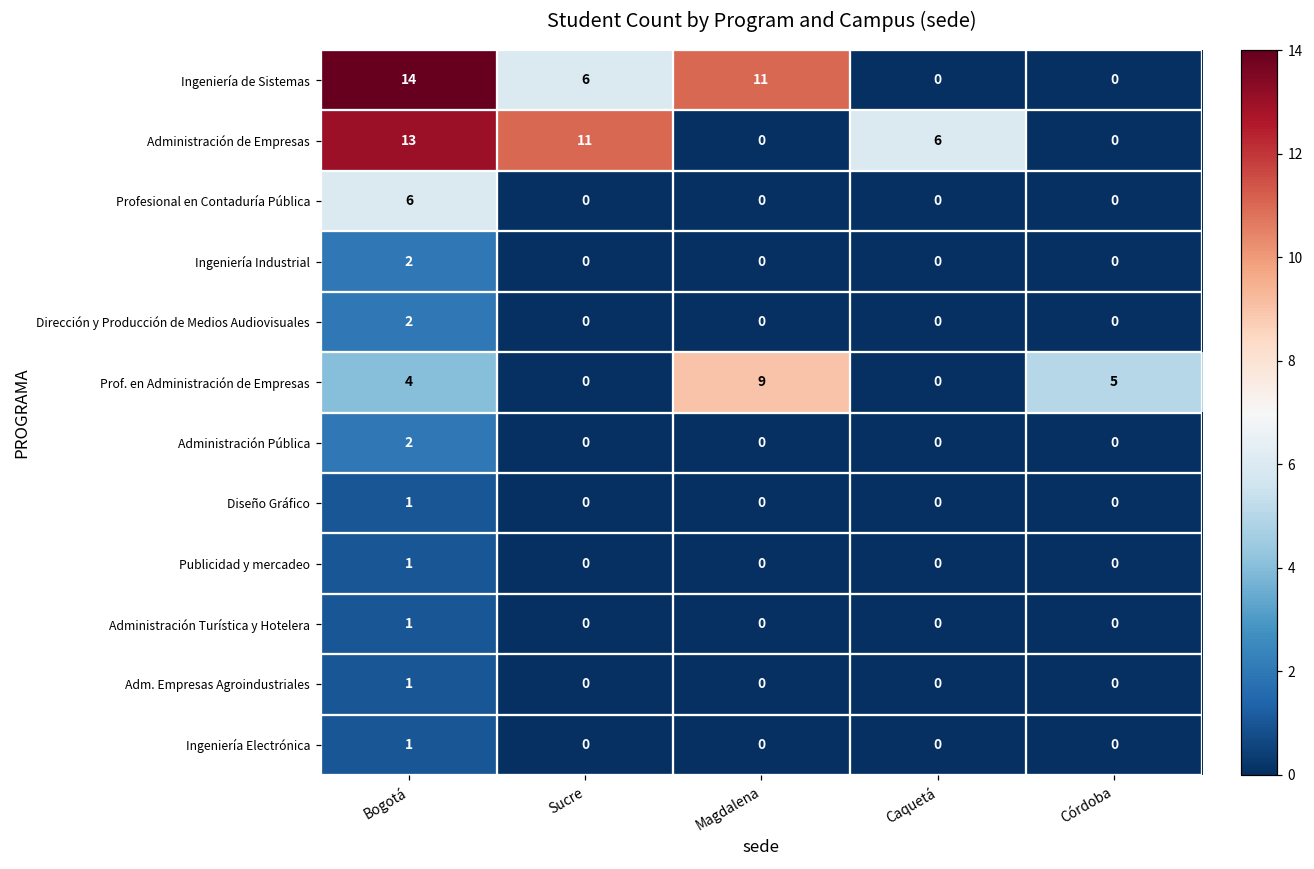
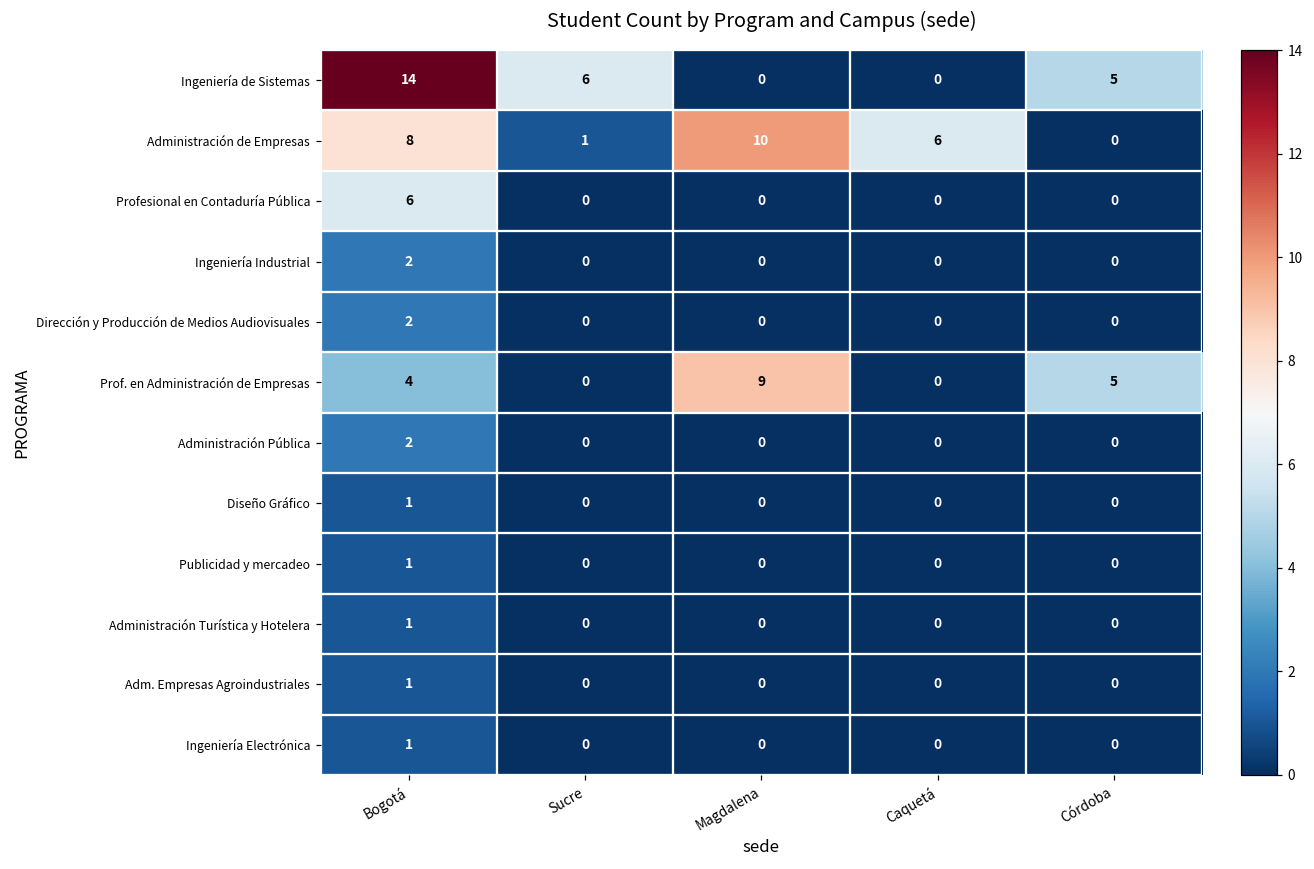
Ingeniería de Sistemas, Magdalena: 11 -> 0
Ingeniería de Sistemas, Córdoba: 0 -> 5
Administración de Empresas, Bogotá: 13 -> 8
Administración de Empresas, Sucre: 11 -> 1
Administración de Empresas, Magdalena: 0 -> 10
